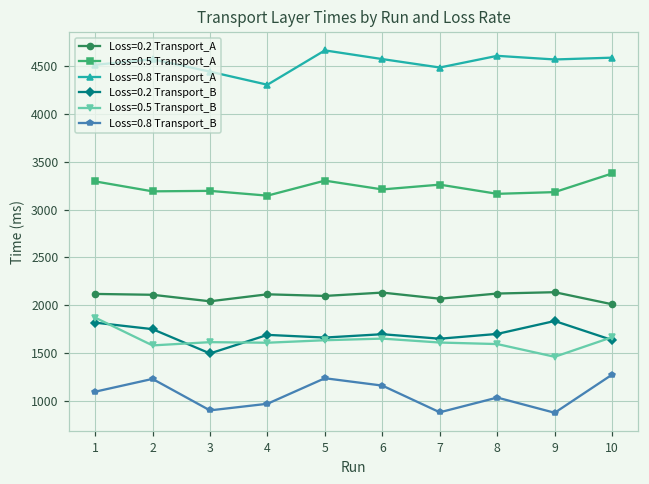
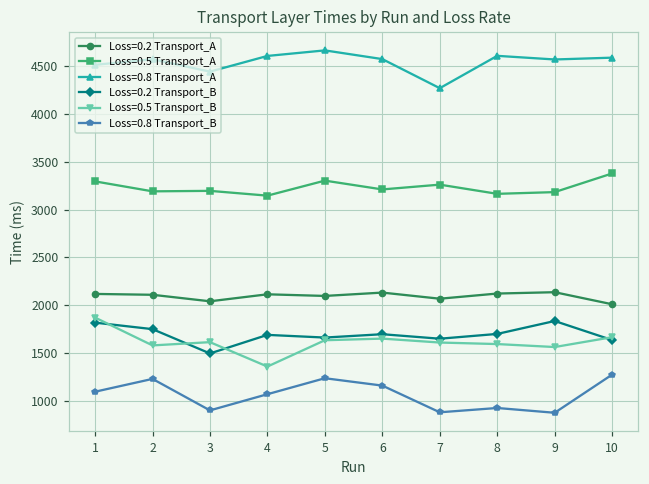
Loss=0.8 Transport_A, 4: 4300 -> 4600
Loss=0.5 Transport_B, 4: 1600 -> 1400
Loss=0.8 Transport_B, 4: 1000 -> 1100
Loss=0.8 Transport_A, 7: 4500 -> 4300
Loss=0.8 Transport_B, 8: 1000 -> 900
Loss=0.5 Transport_B, 9: 1500 -> 1600
